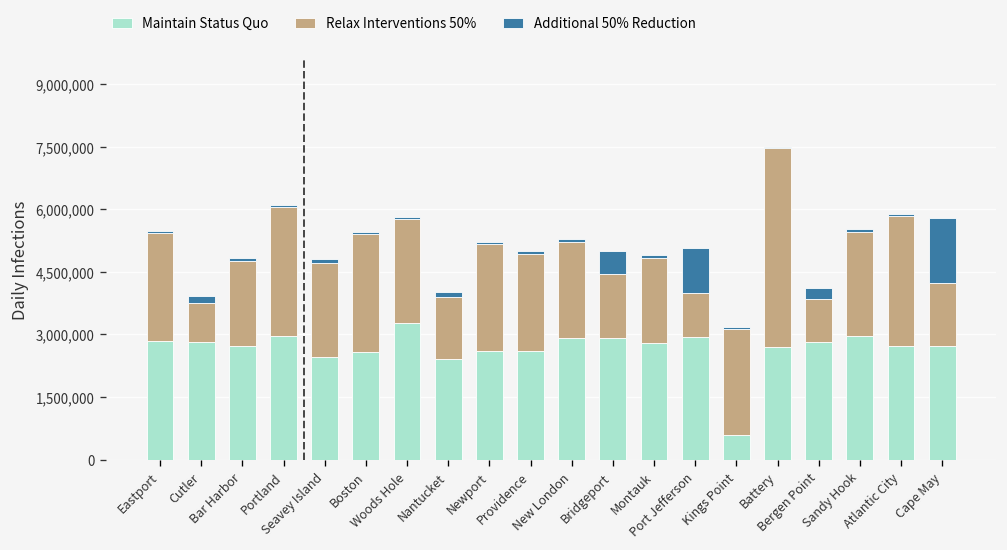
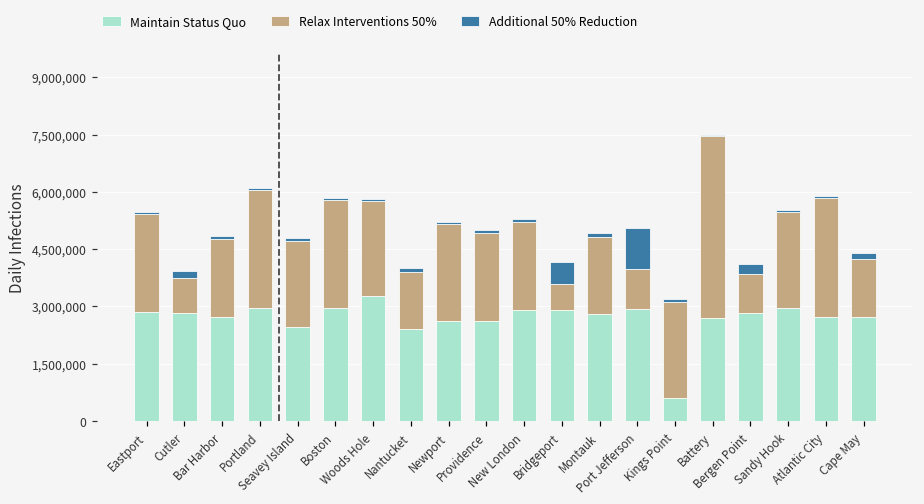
Maintain Status Quo, Boston: 2,600,000 -> 3,000,000
Relax Interventions 50%, Bridgeport: 1,500,000 -> 700,000
Additional 50% Reduction, Cape May: 1,600,000 -> 200,000
